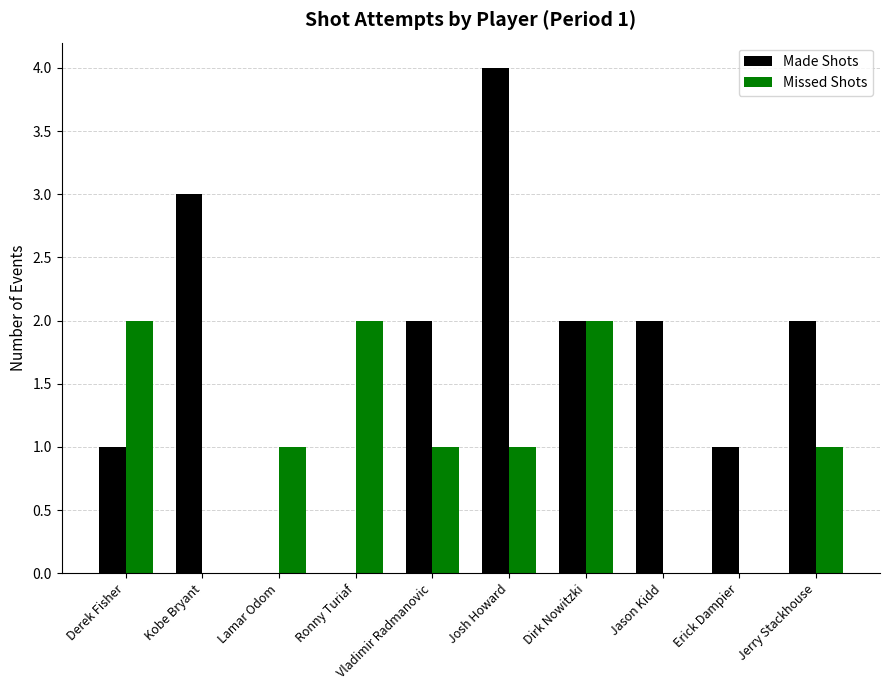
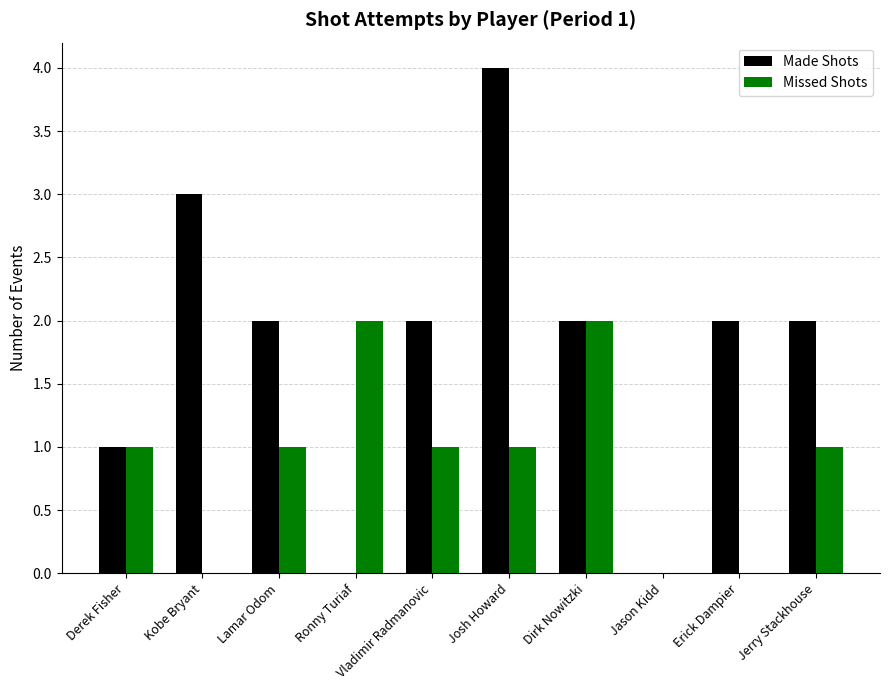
Missed Shots, Derek Fisher: 2 -> 1
Made Shots, Lamar Odom: 0 -> 2
Made Shots, Jason Kidd: 2 -> 0
Made Shots, Erick Dampier: 1 -> 2
